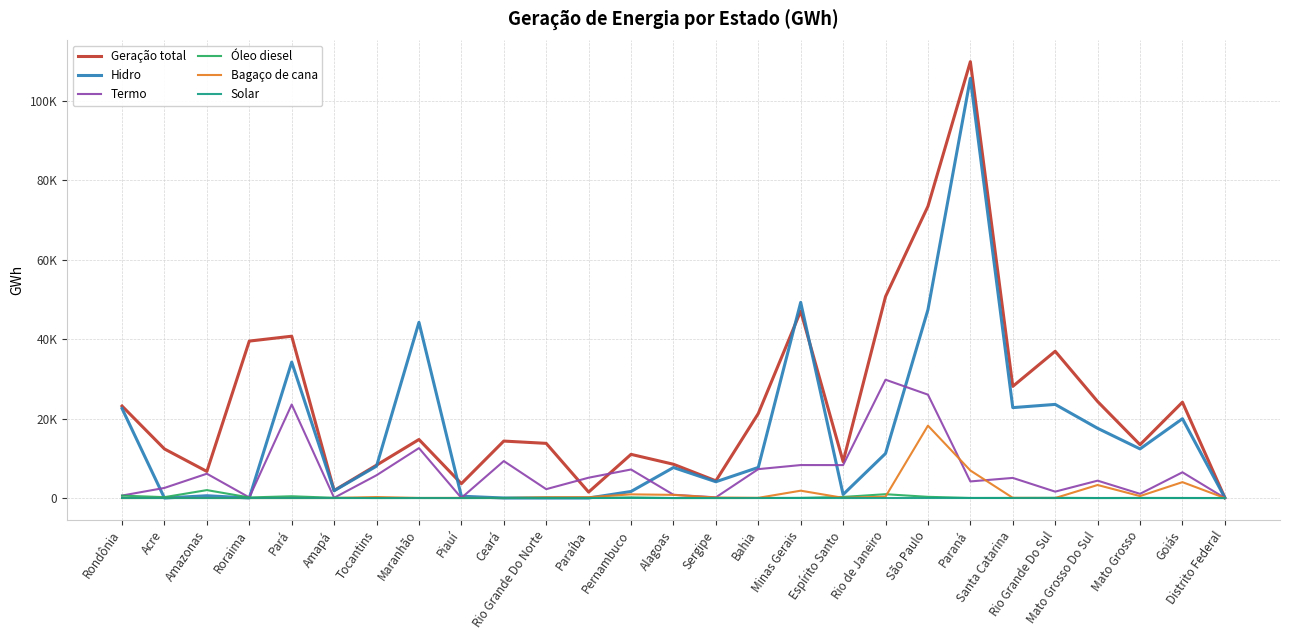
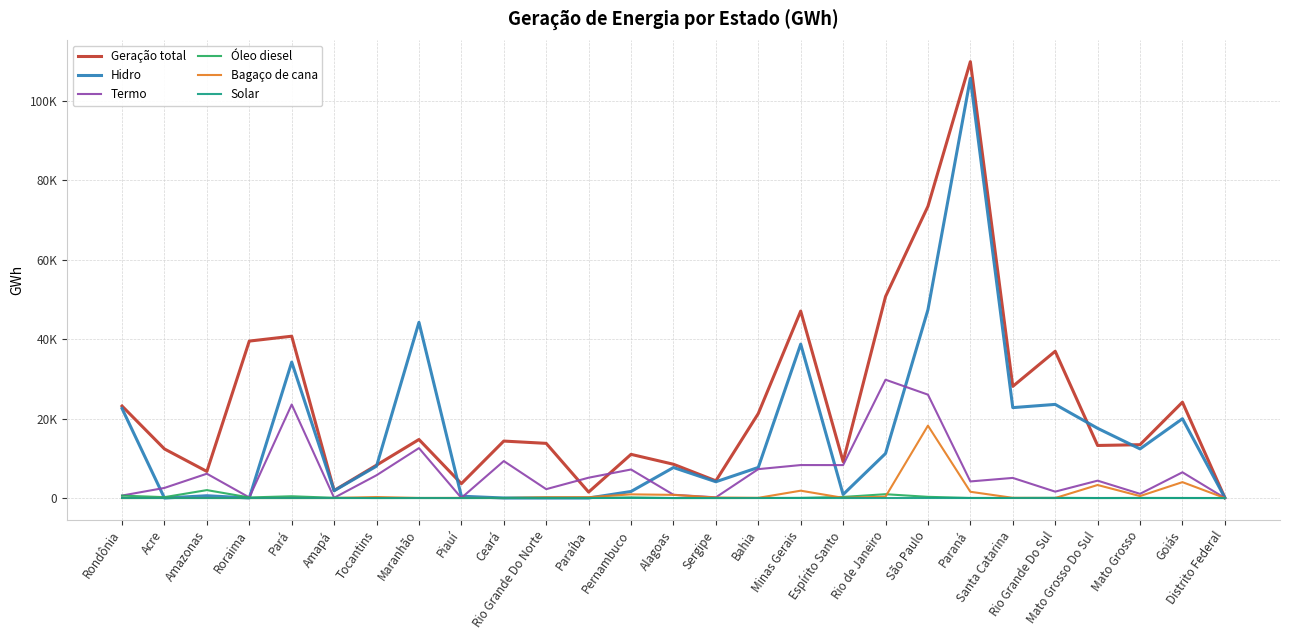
Hidro, Minas Gerais: 49000 -> 39000
Bagaço de cana, Paraná: 7000 -> 2000
Geração total, Mato Grosso Do Sul: 24000 -> 13000
